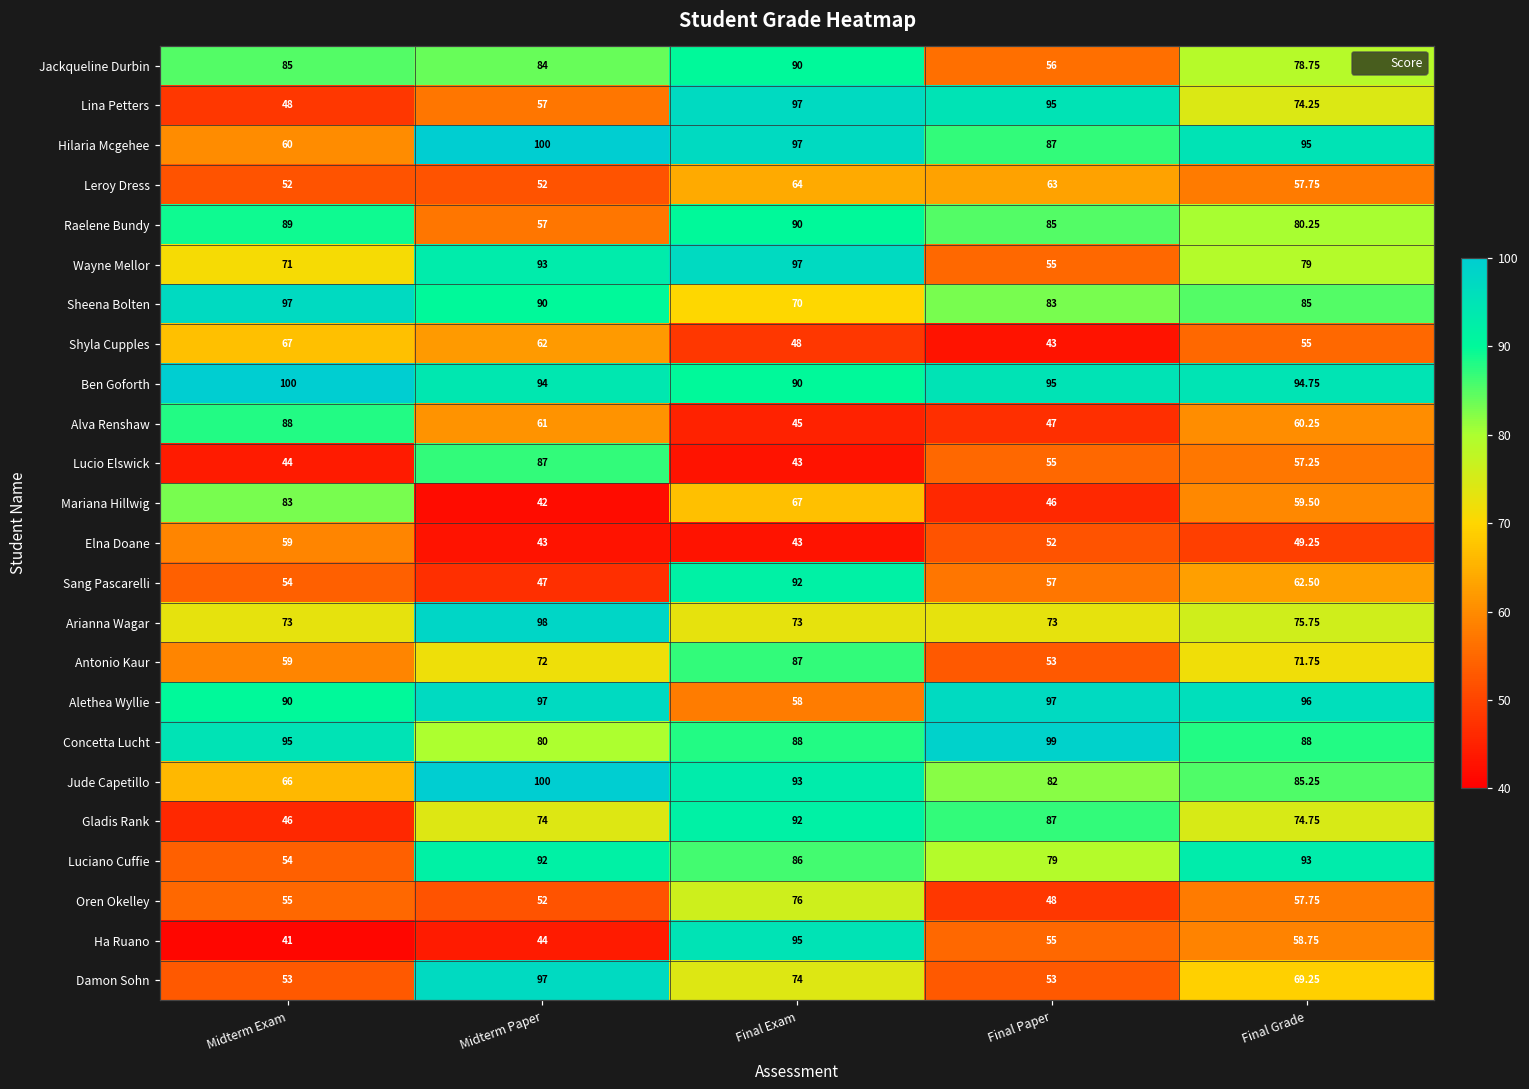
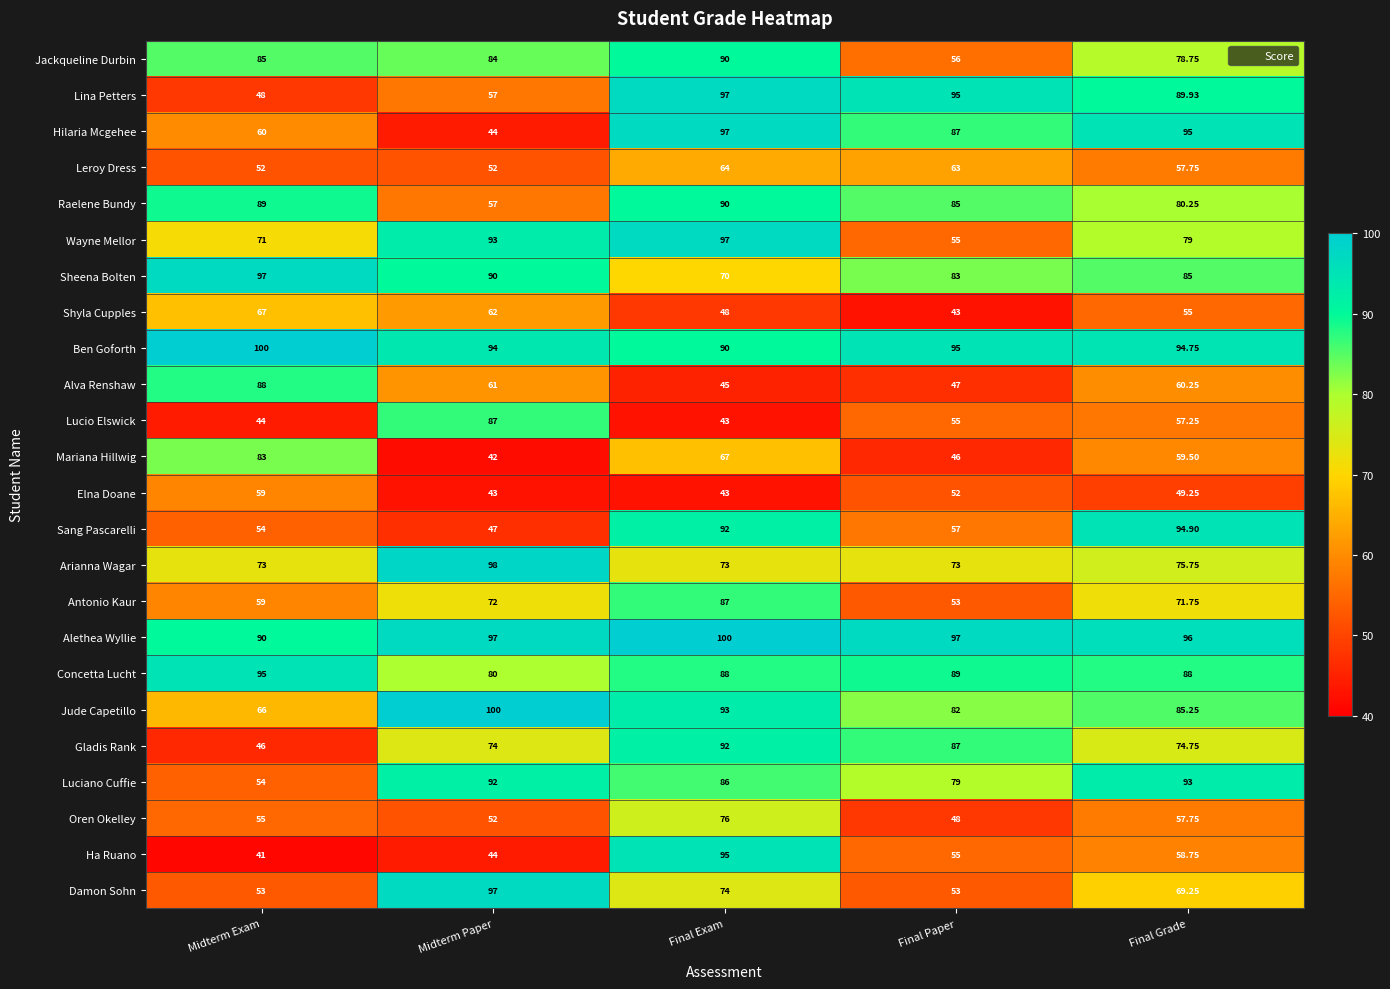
Lina Petters, Final Grade: 74.25 -> 89.93
Hilaria Mcgehee, Midterm Paper: 100 -> 44
Sang Pascarelli, Final Grade: 62.50 -> 94.90
Alethea Wyllie, Final Exam: 58 -> 100
Concetta Lucht, Final Paper: 99 -> 89
